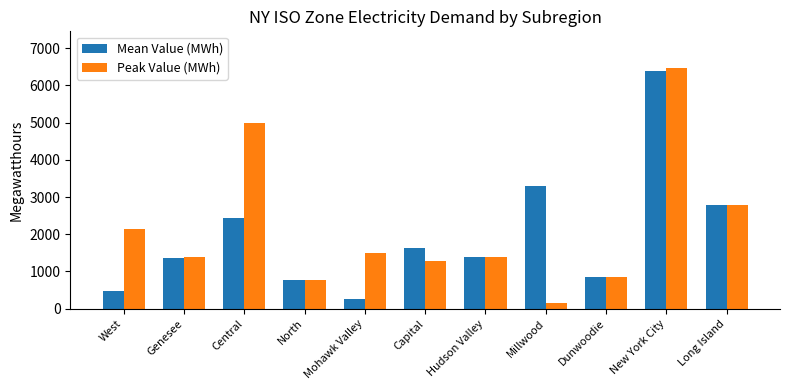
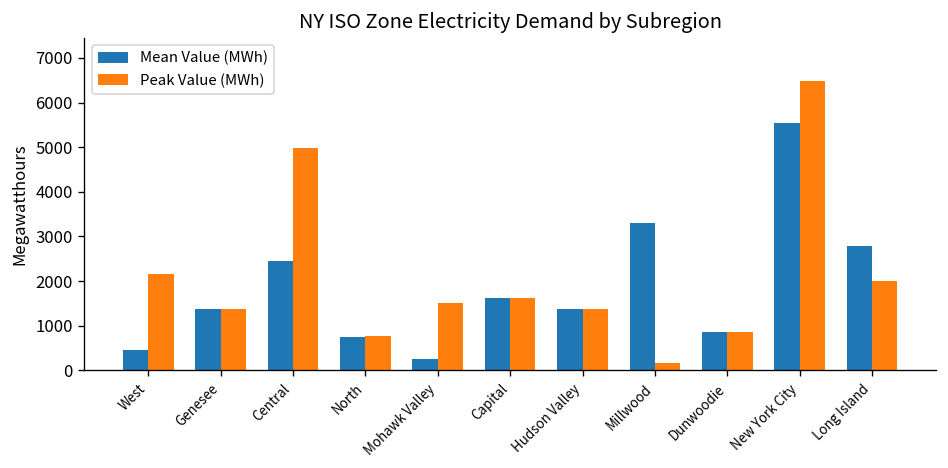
Peak Value (MWh), Capital: 1300 -> 1600
Mean Value (MWh), New York City: 6400 -> 5500
Peak Value (MWh), Long Island: 2800 -> 2000
